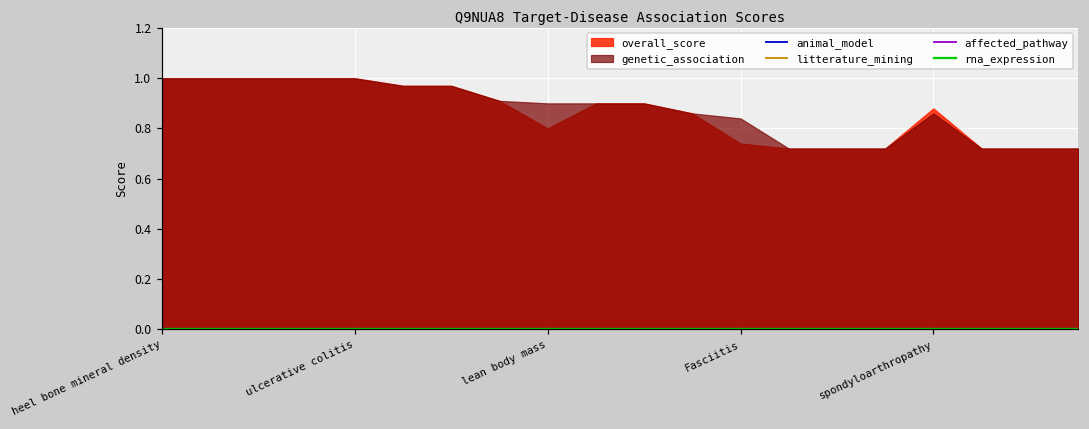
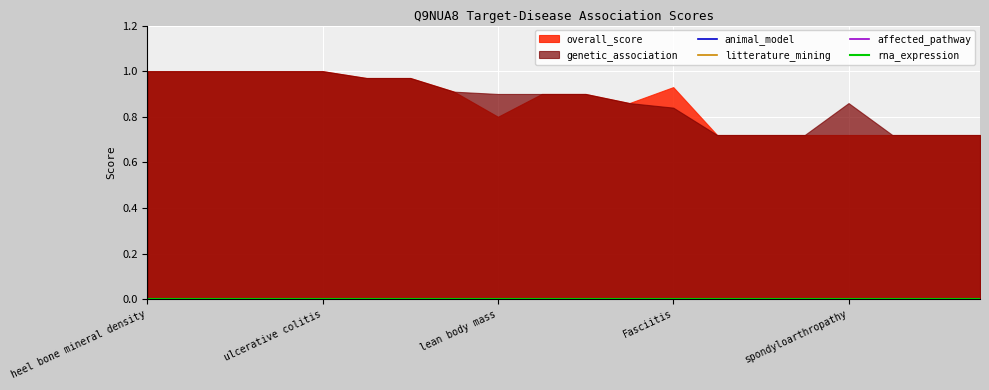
overall_score, Fasciitis: 0.74 -> 0.93
overall_score, spondyloarthropathy: 0.88 -> 0.72
